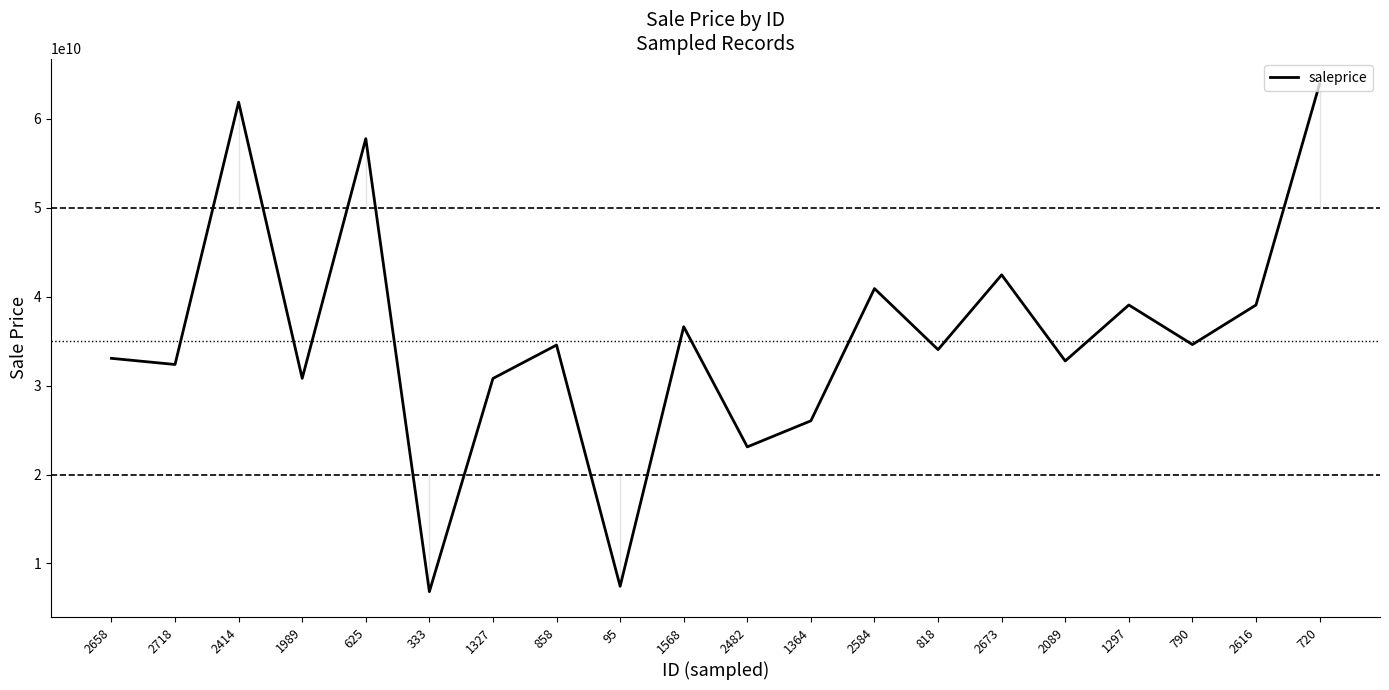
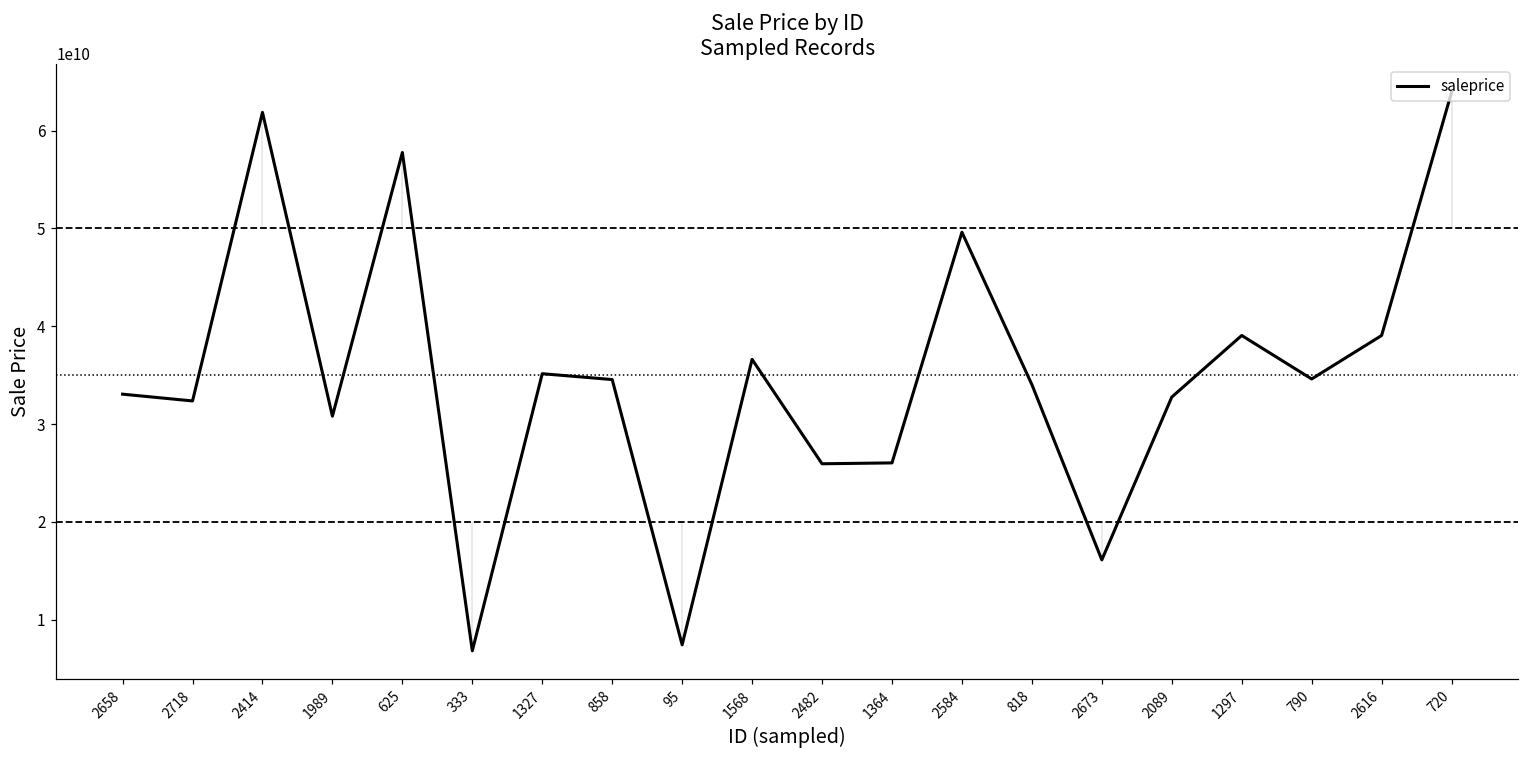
1327: 31000000000 -> 35000000000
2482: 23000000000 -> 26000000000
2584: 41000000000 -> 50000000000
2673: 42000000000 -> 16000000000
